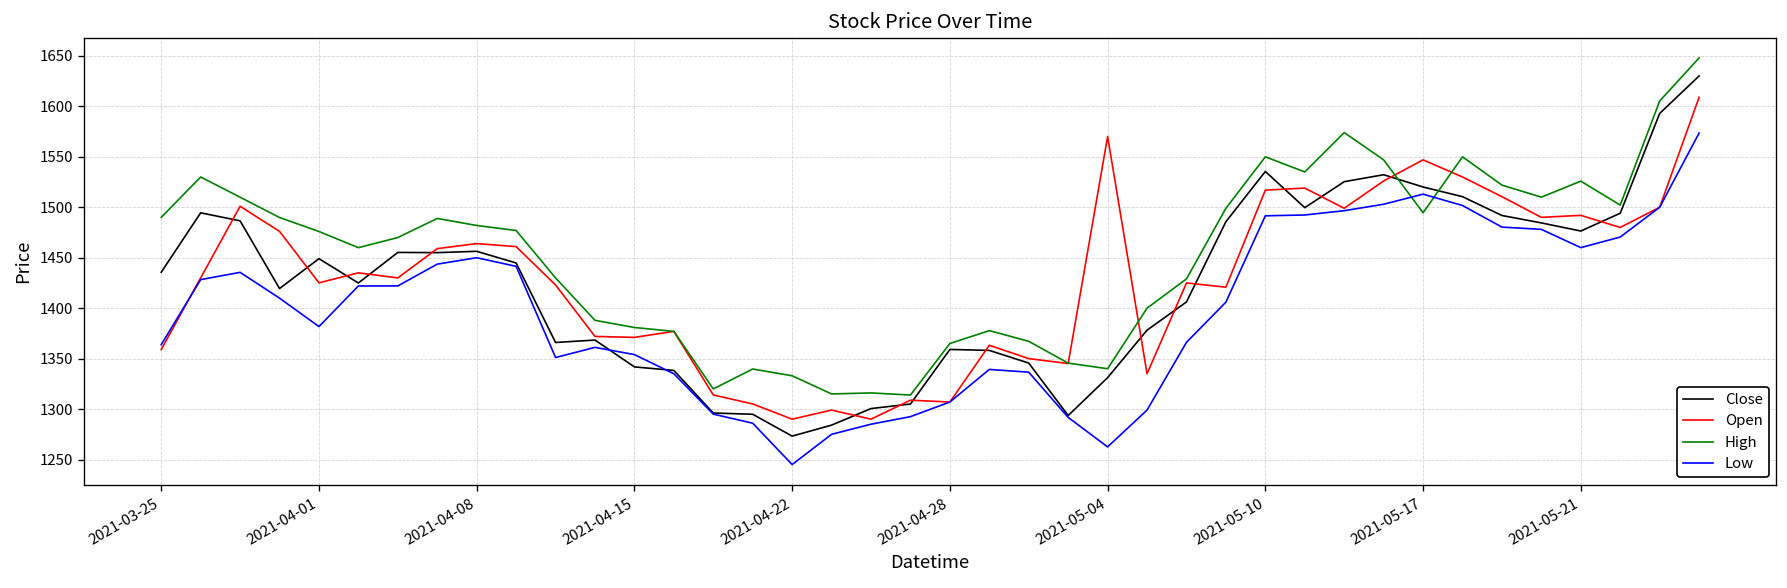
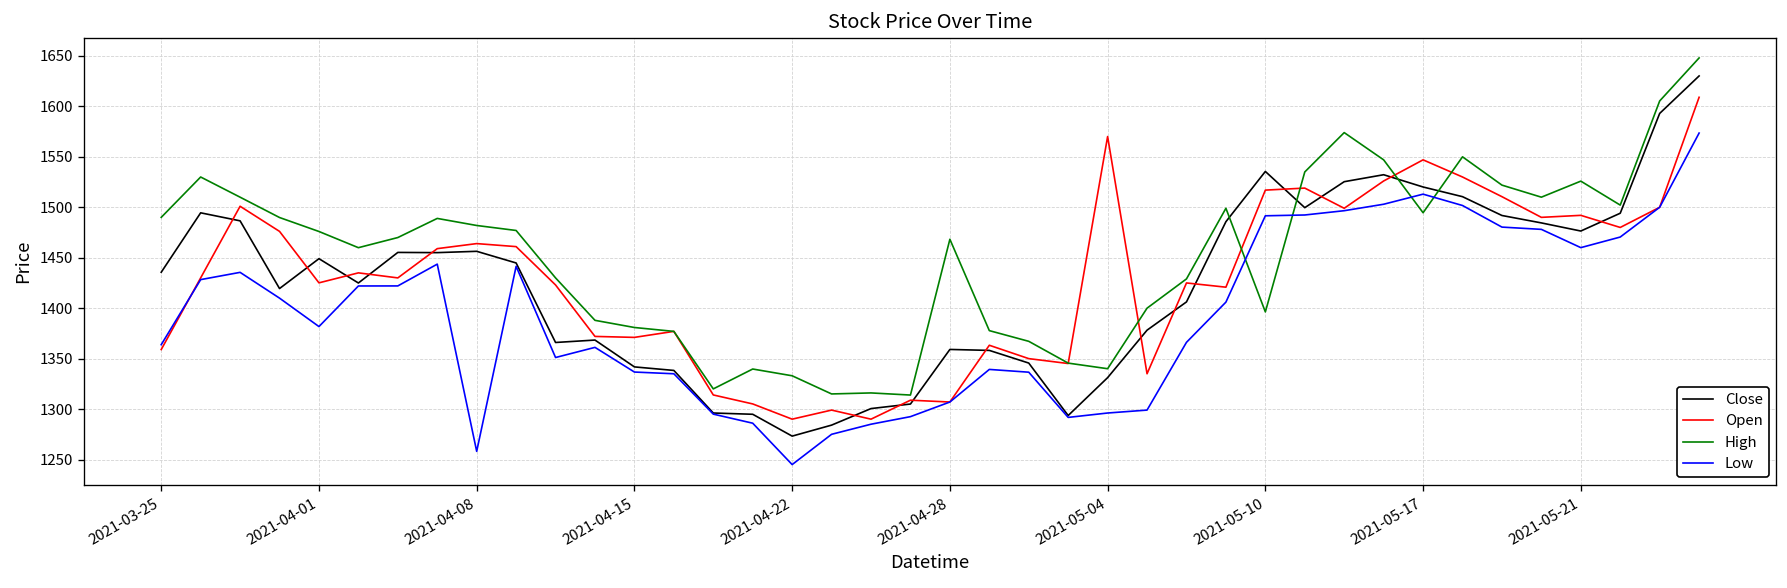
Low, 2021-04-08: 1450 -> 1260
Low, 2021-04-15: 1350 -> 1340
High, 2021-04-28: 1370 -> 1470
Low, 2021-05-04: 1260 -> 1300
High, 2021-05-10: 1550 -> 1400
